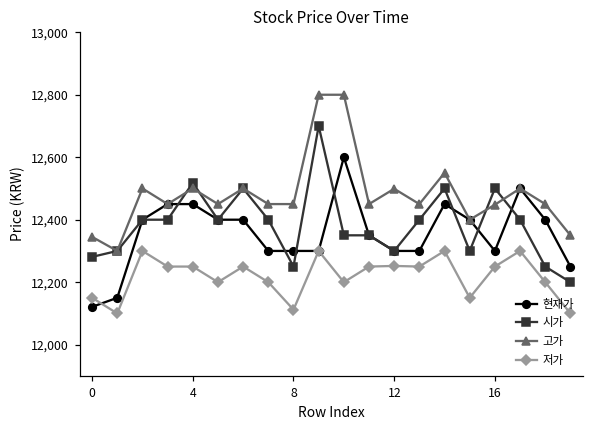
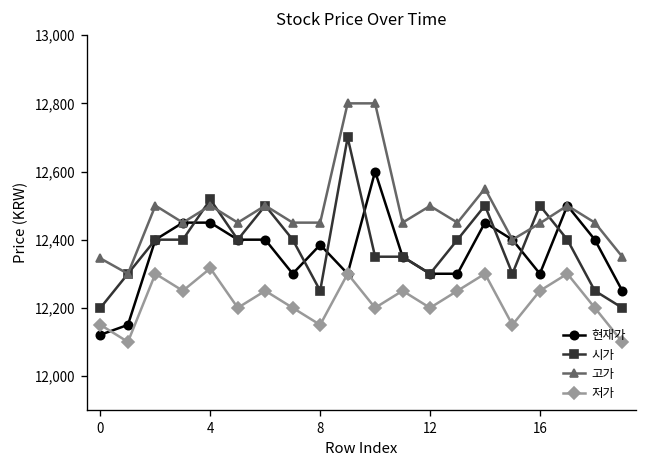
시가, 0: 12,280 -> 12,200
저가, 4: 12,250 -> 12,320
현재가, 8: 12,300 -> 12,390
저가, 8: 12,110 -> 12,150
저가, 12: 12,250 -> 12,200
